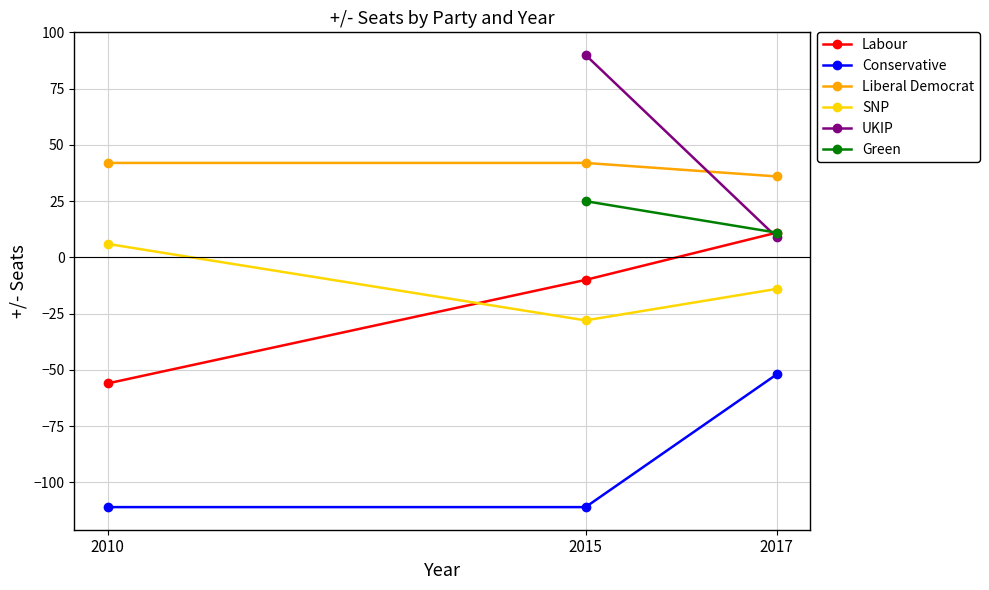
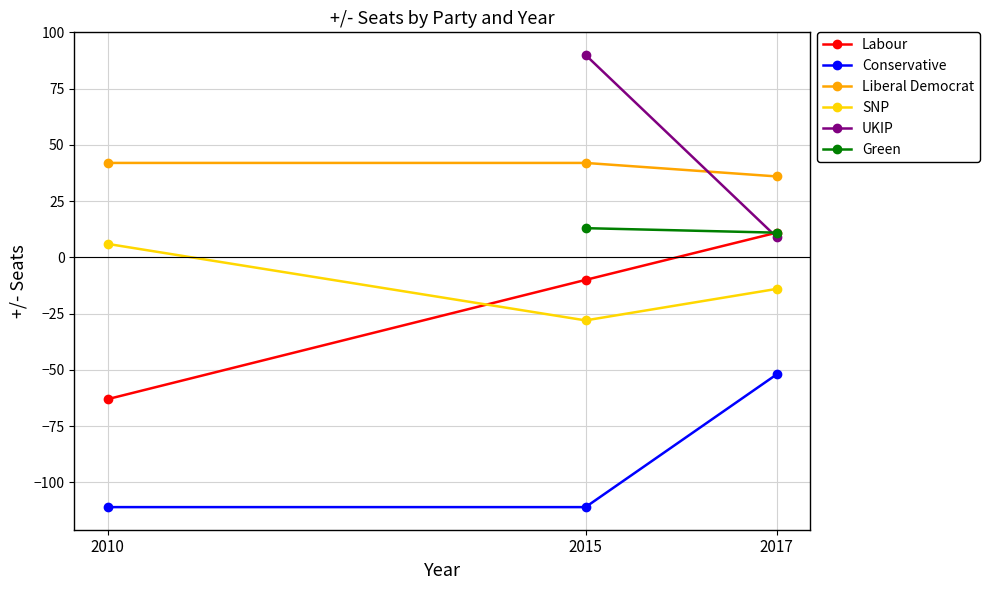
Labour, 2010: -56 -> -63
Green, 2015: 25 -> 13
